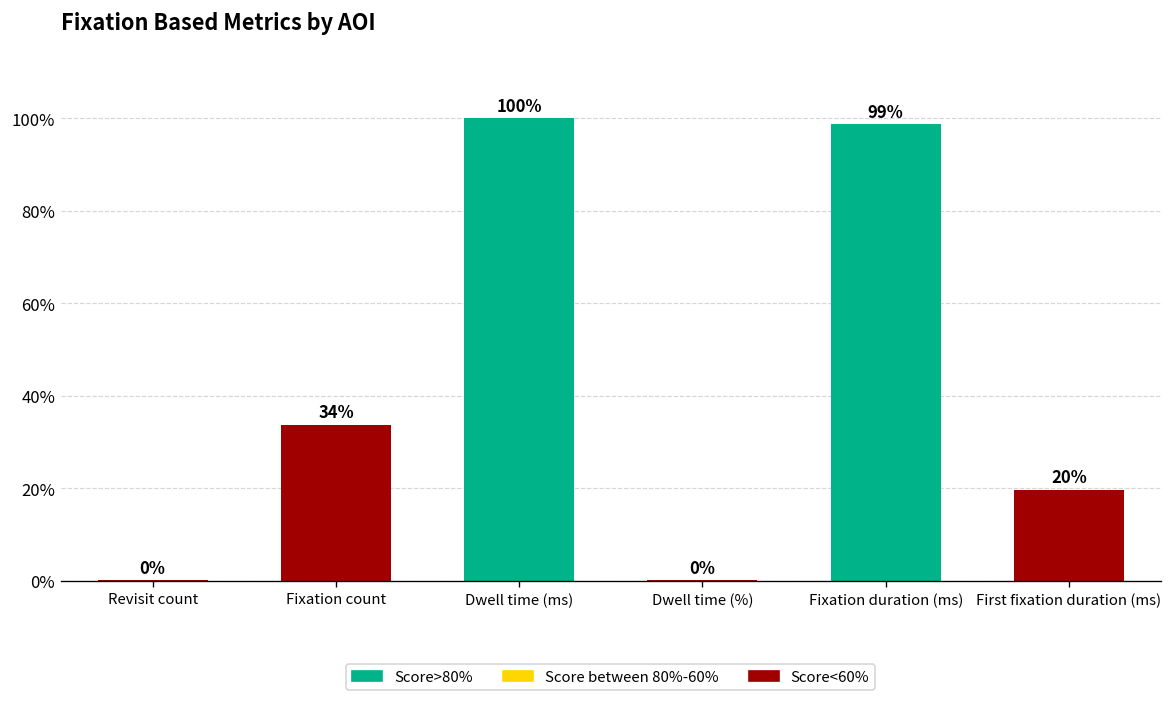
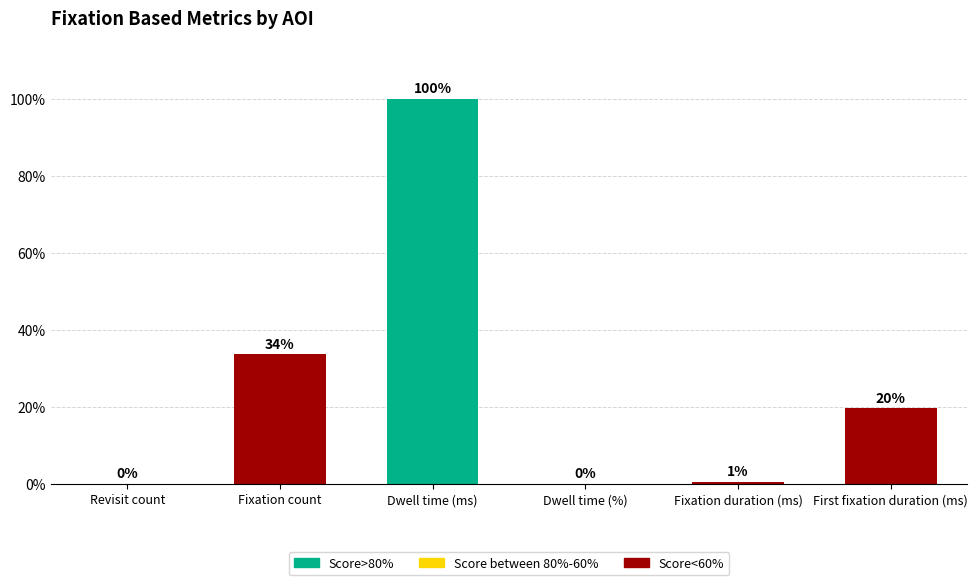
Fixation duration (ms): 99% -> 1%
